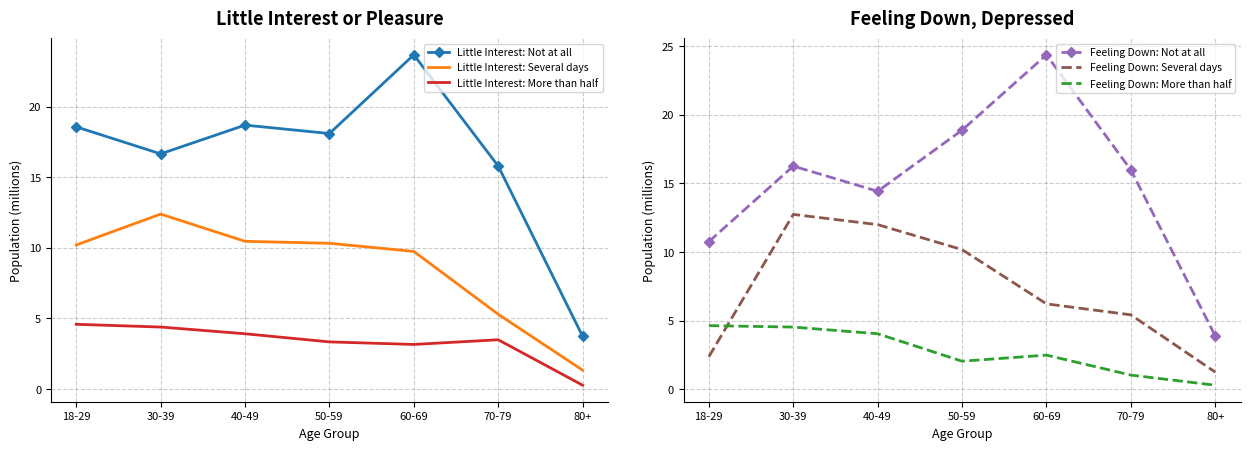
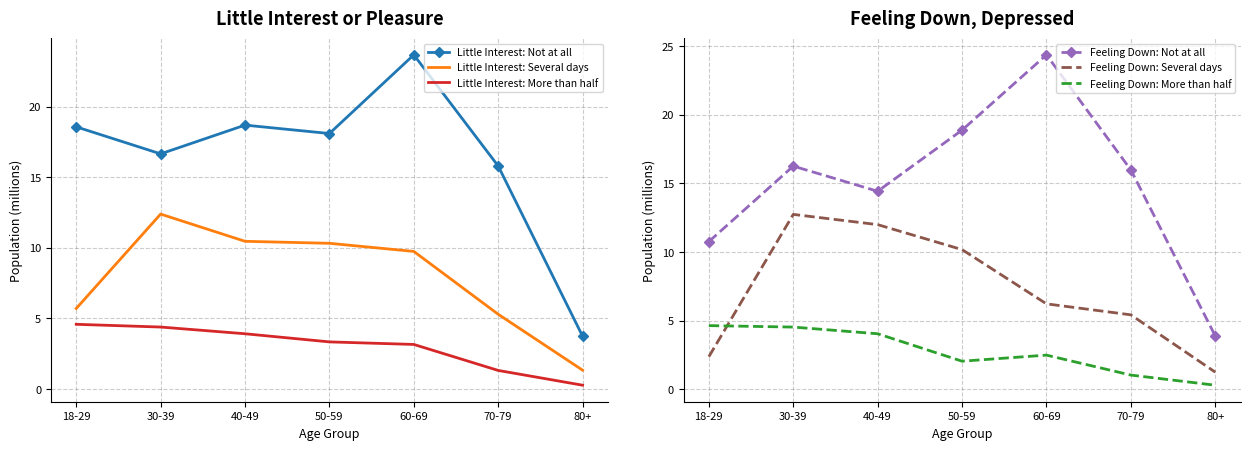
Little Interest or Pleasure, Little Interest: Several days, 18-29: 10.2 -> 5.7
Little Interest or Pleasure, Little Interest: More than half, 70-79: 3.5 -> 1.3
